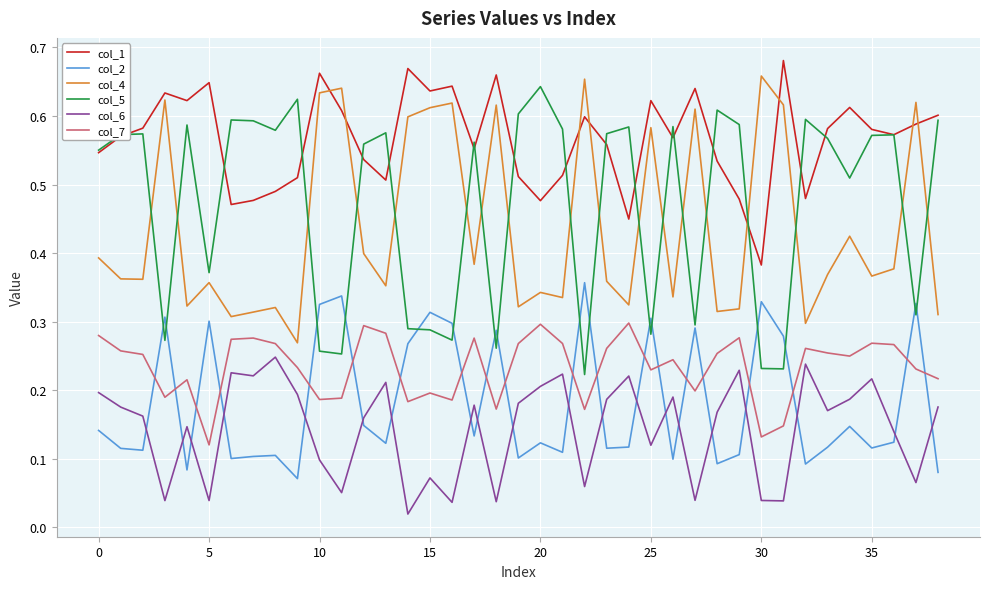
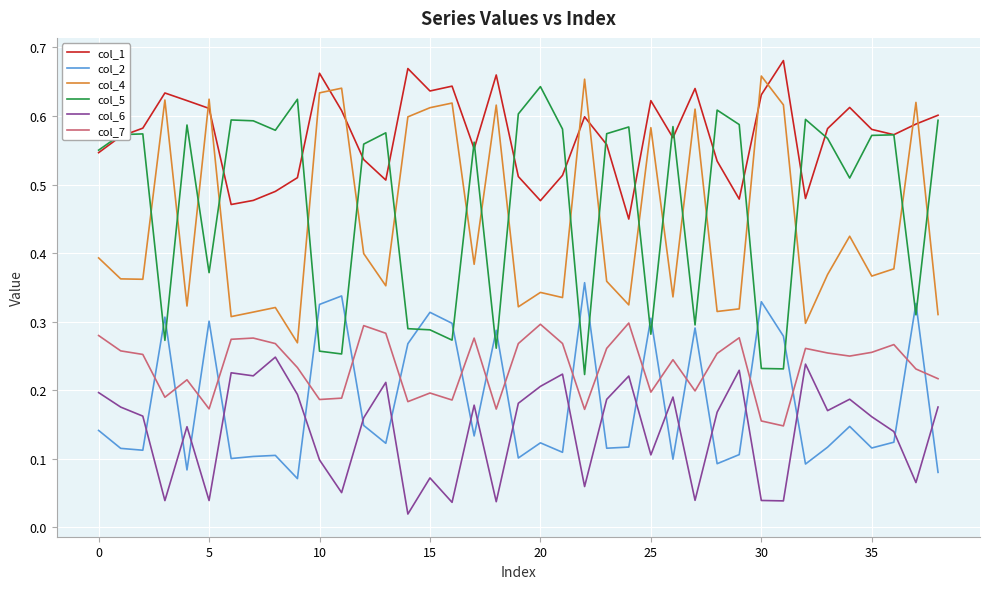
col_1, 5: 0.65 -> 0.61
col_4, 5: 0.36 -> 0.62
col_7, 5: 0.12 -> 0.17
col_6, 25: 0.12 -> 0.11
col_7, 25: 0.23 -> 0.20
col_1, 30: 0.38 -> 0.63
col_7, 30: 0.13 -> 0.16
col_6, 35: 0.22 -> 0.16
col_7, 35: 0.27 -> 0.26
